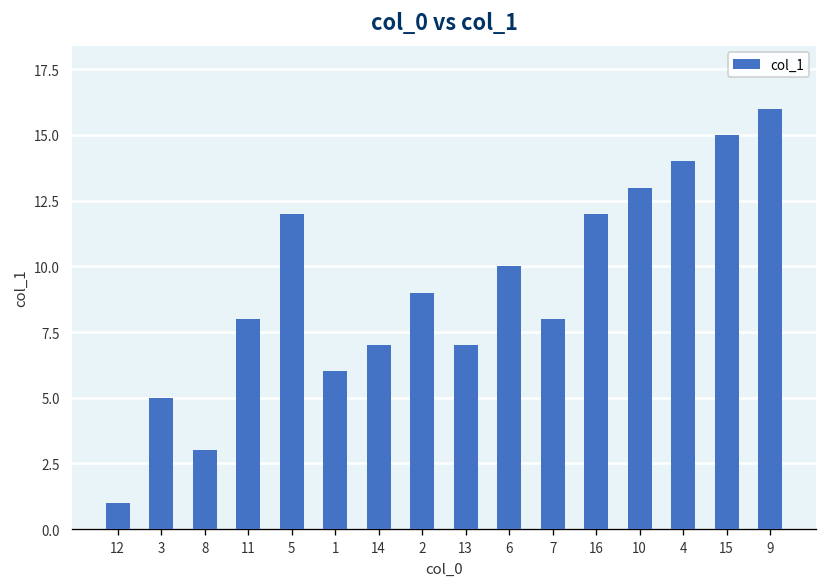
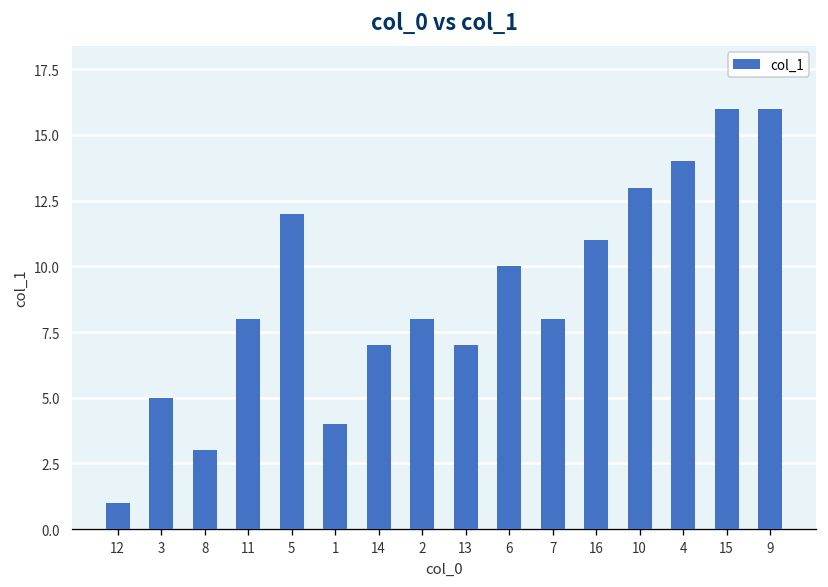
1: 6 -> 4
2: 9 -> 8
16: 12 -> 11
15: 15 -> 16
